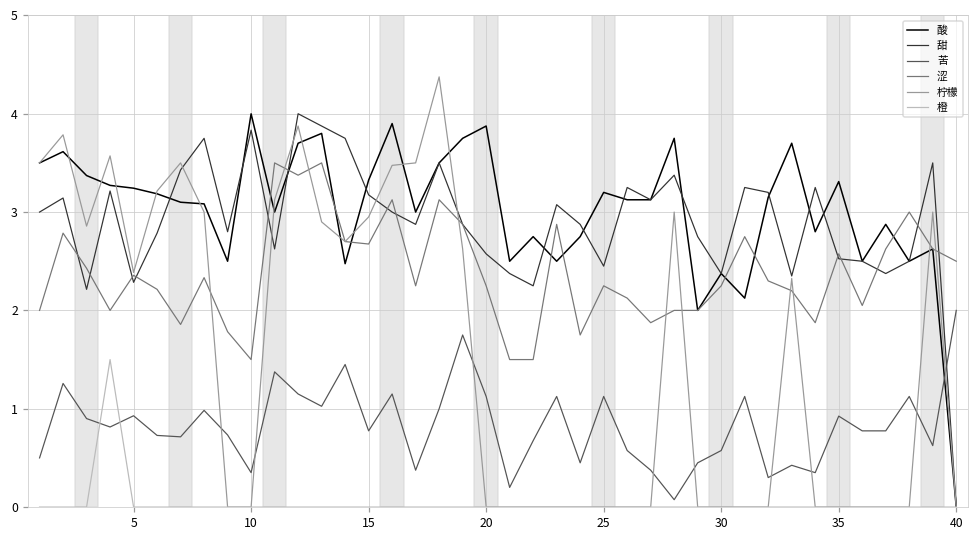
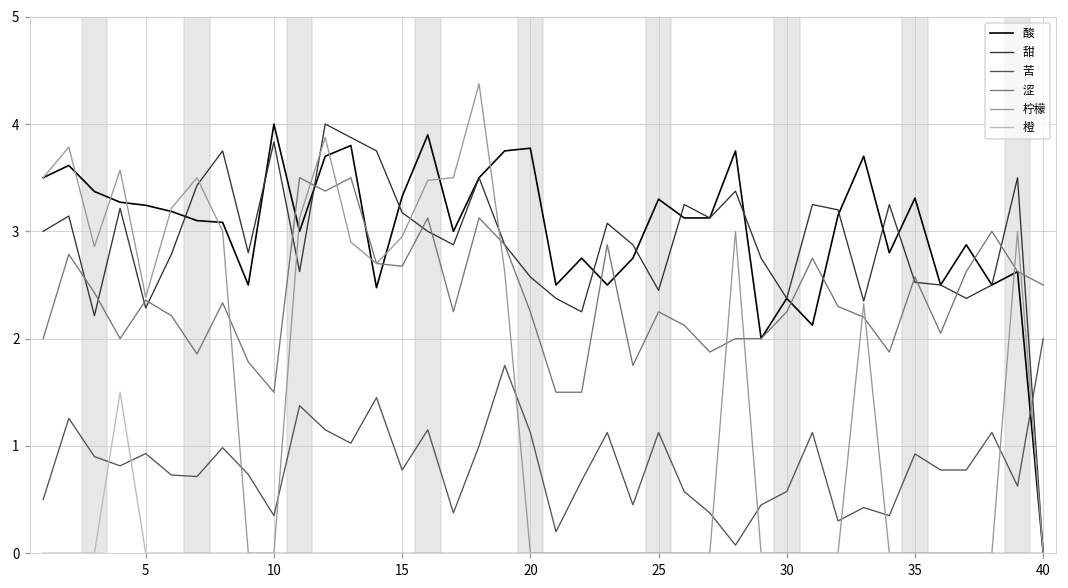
酸, 20: 3.9 -> 3.8
酸, 25: 3.2 -> 3.3
